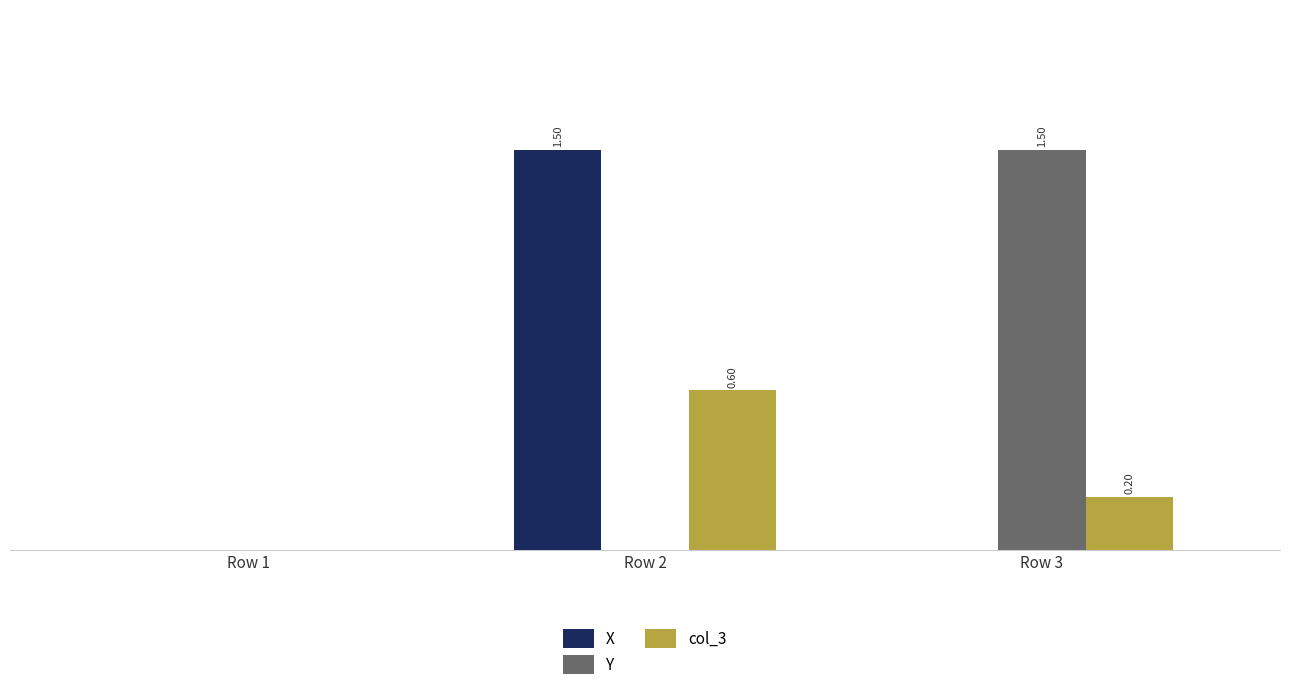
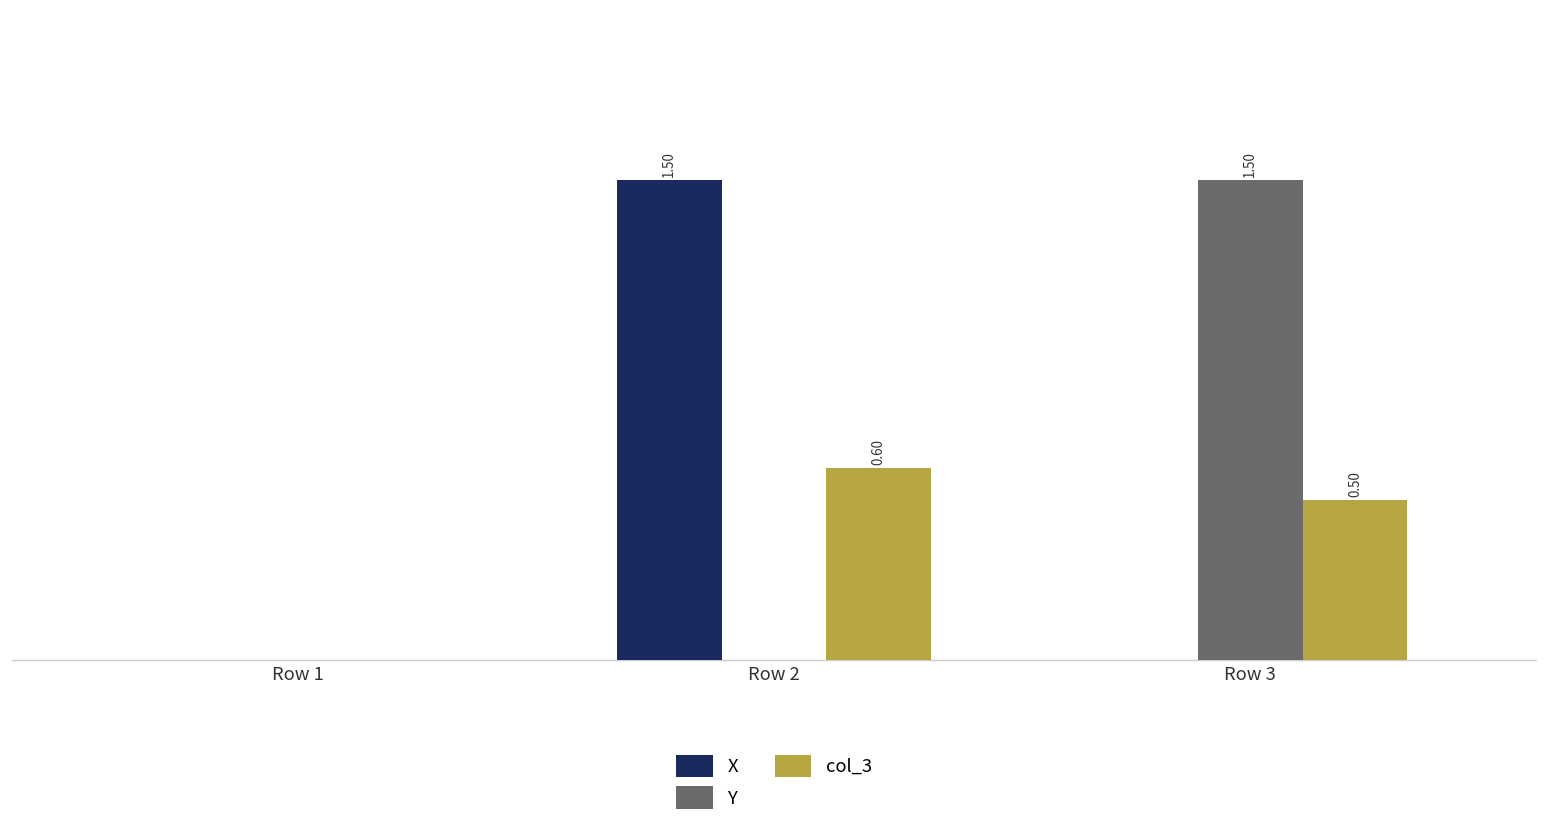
col_3, Row 3: 0.20 -> 0.50
